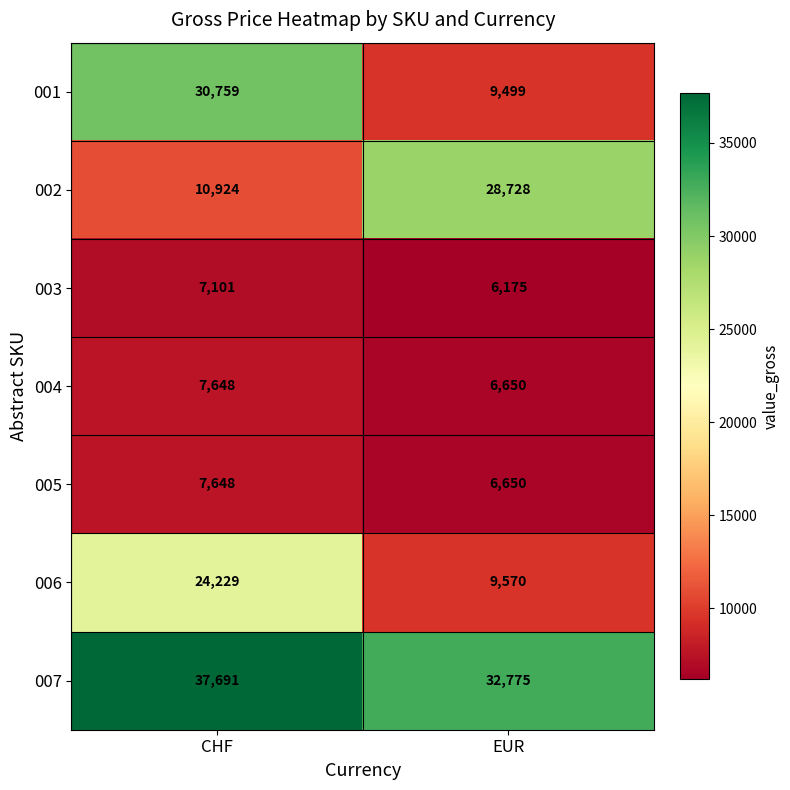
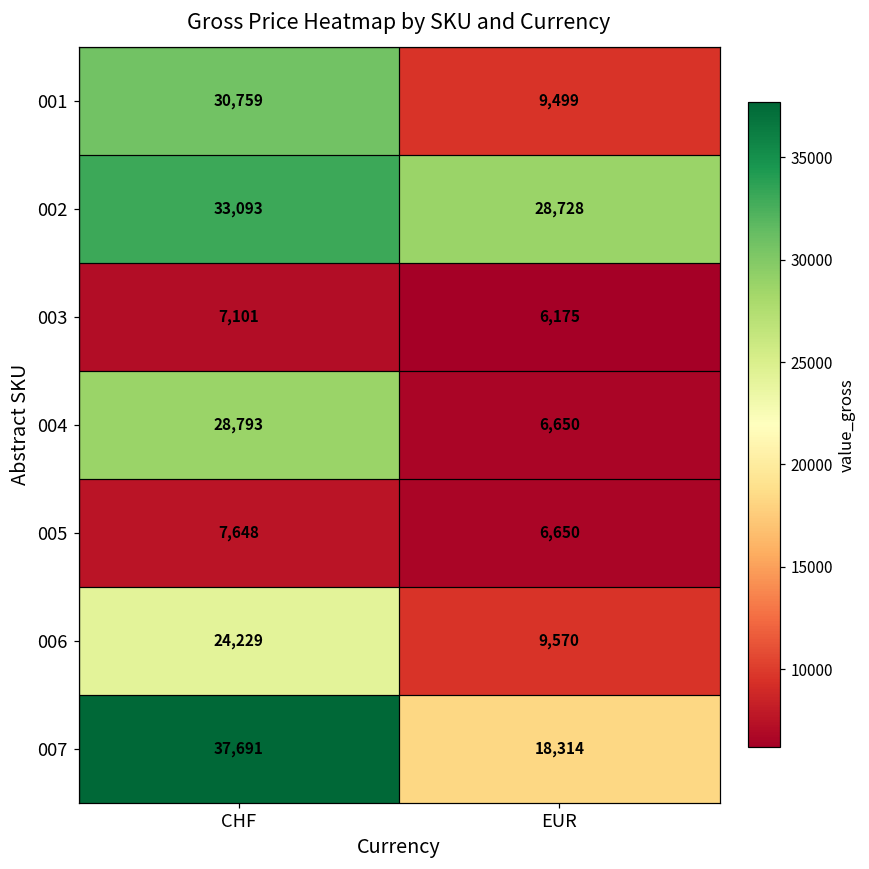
002, CHF: 10,924 -> 33,093
004, CHF: 7,648 -> 28,793
007, EUR: 32,775 -> 18,314
